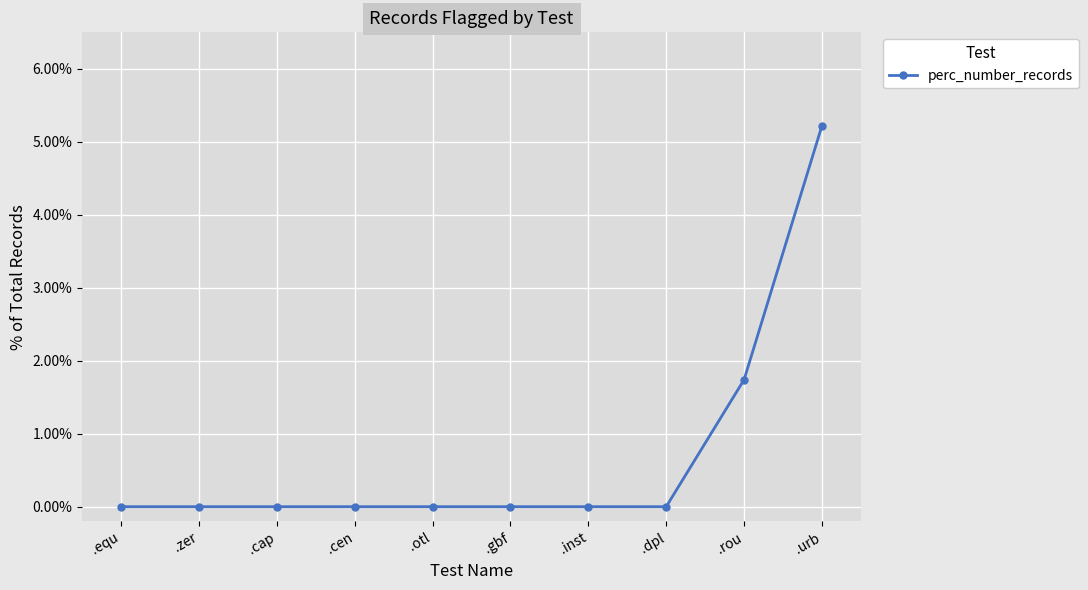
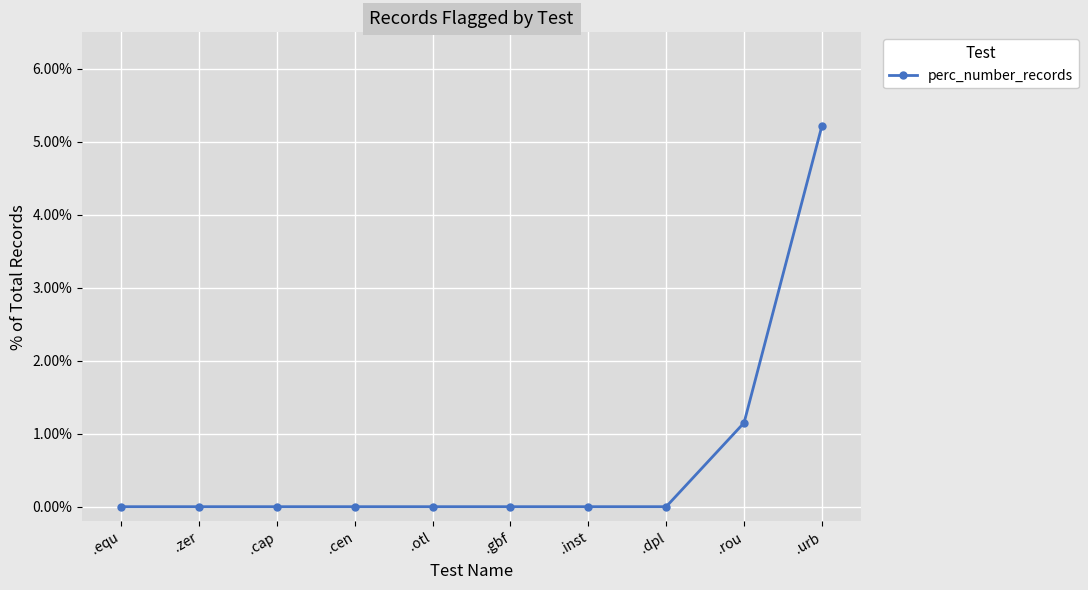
.rou: 1.7% -> 1.2%
